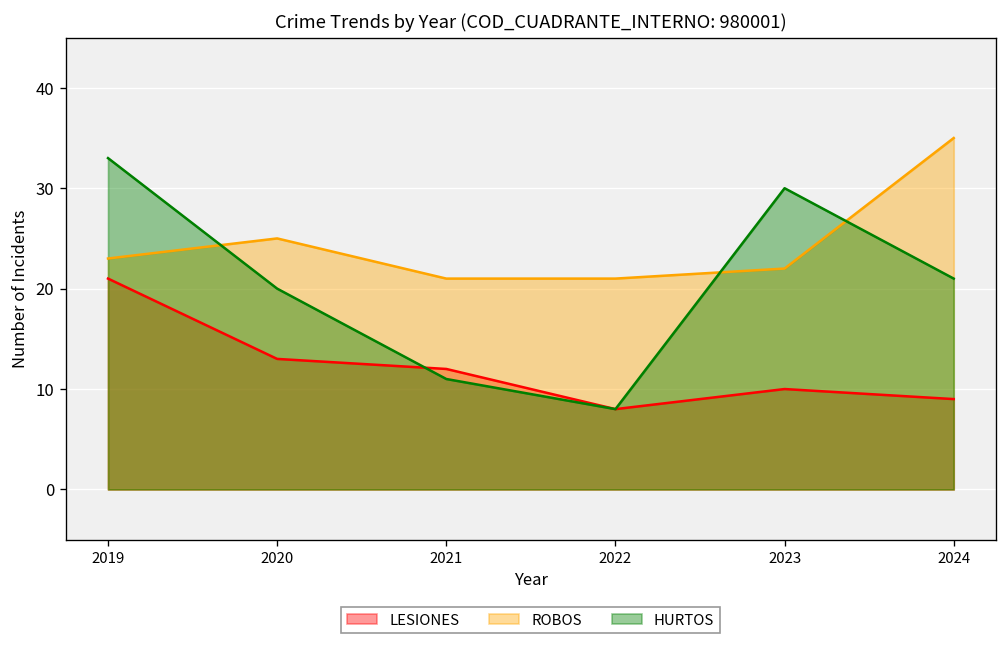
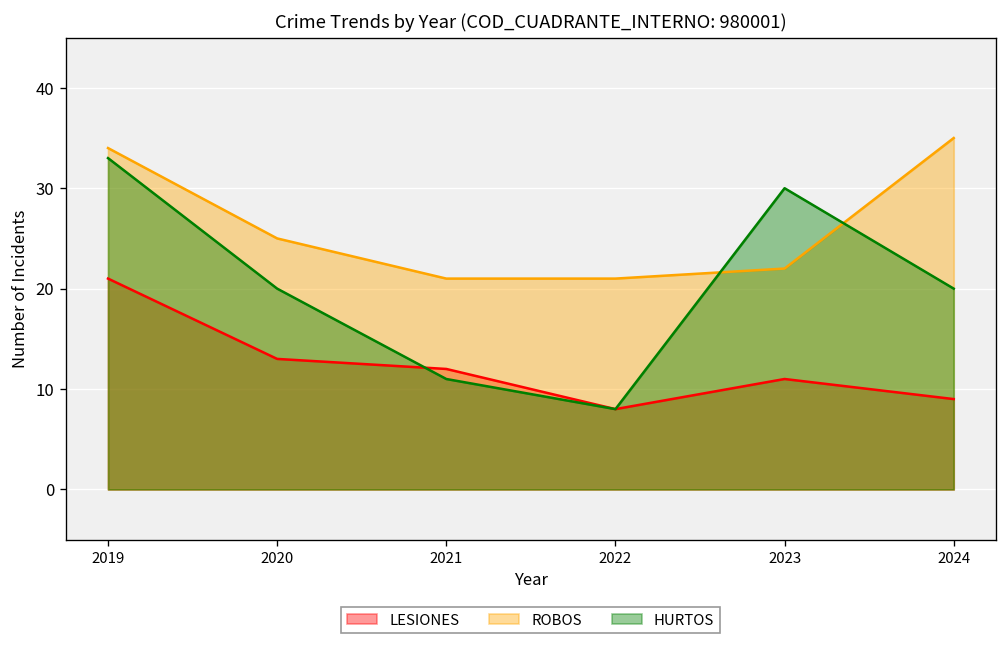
ROBOS, 2019: 23 -> 34
LESIONES, 2023: 10 -> 11
HURTOS, 2024: 21 -> 20
